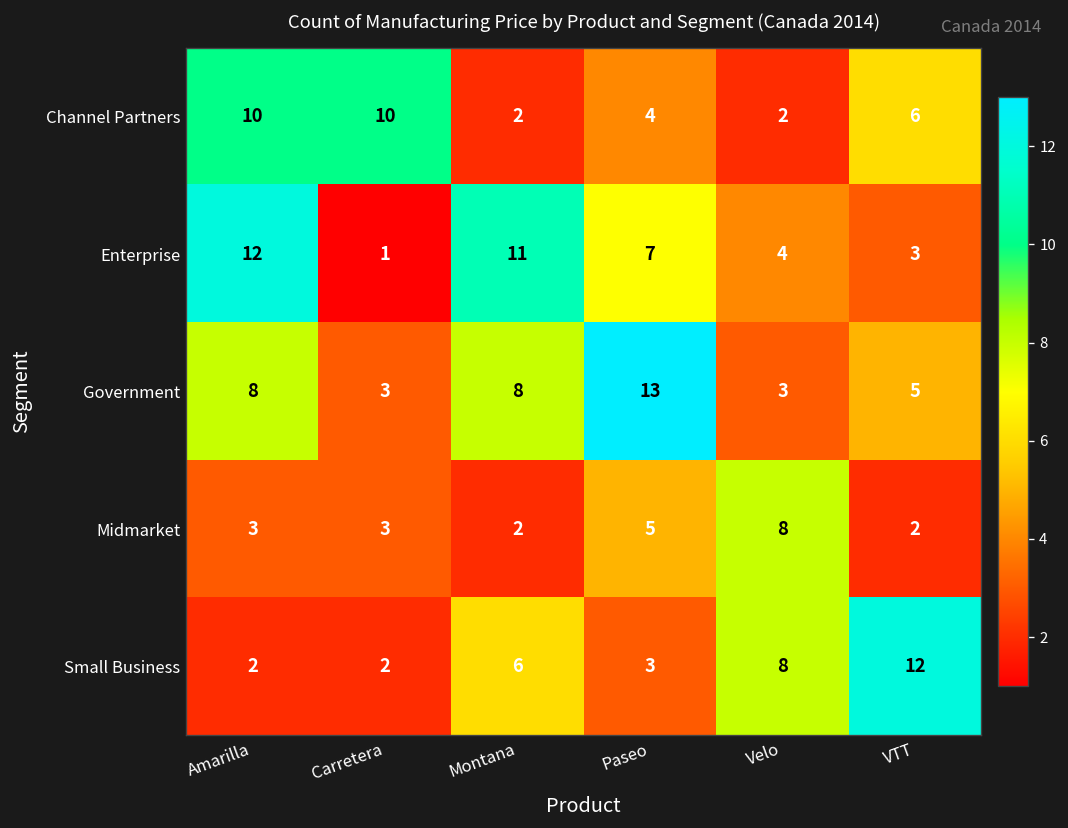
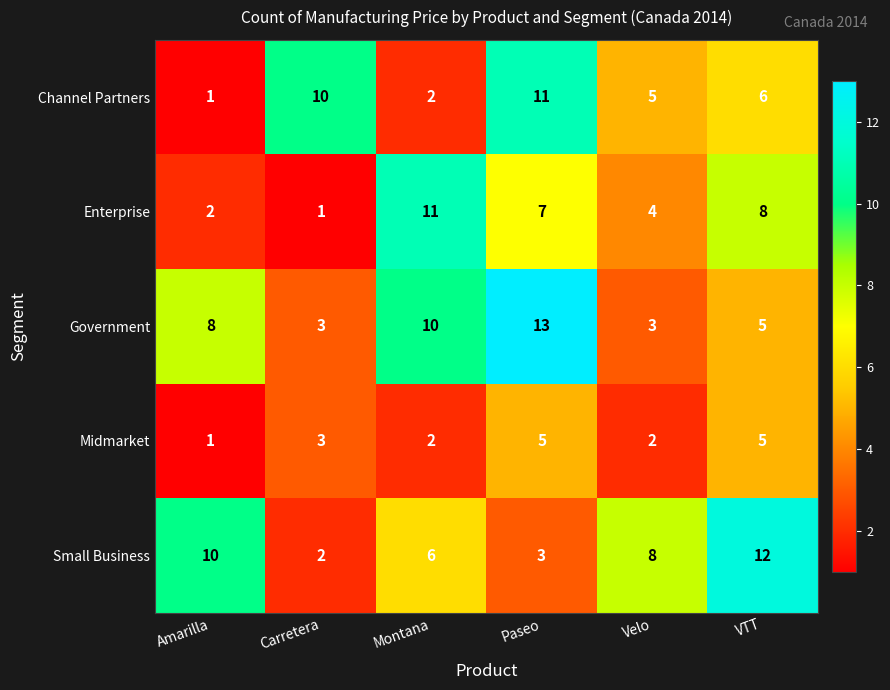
Channel Partners, Amarilla: 10 -> 1
Channel Partners, Paseo: 4 -> 11
Channel Partners, Velo: 2 -> 5
Enterprise, Amarilla: 12 -> 2
Enterprise, VTT: 3 -> 8
Government, Montana: 8 -> 10
Midmarket, Amarilla: 3 -> 1
Midmarket, Velo: 8 -> 2
Midmarket, VTT: 2 -> 5
Small Business, Amarilla: 2 -> 10
